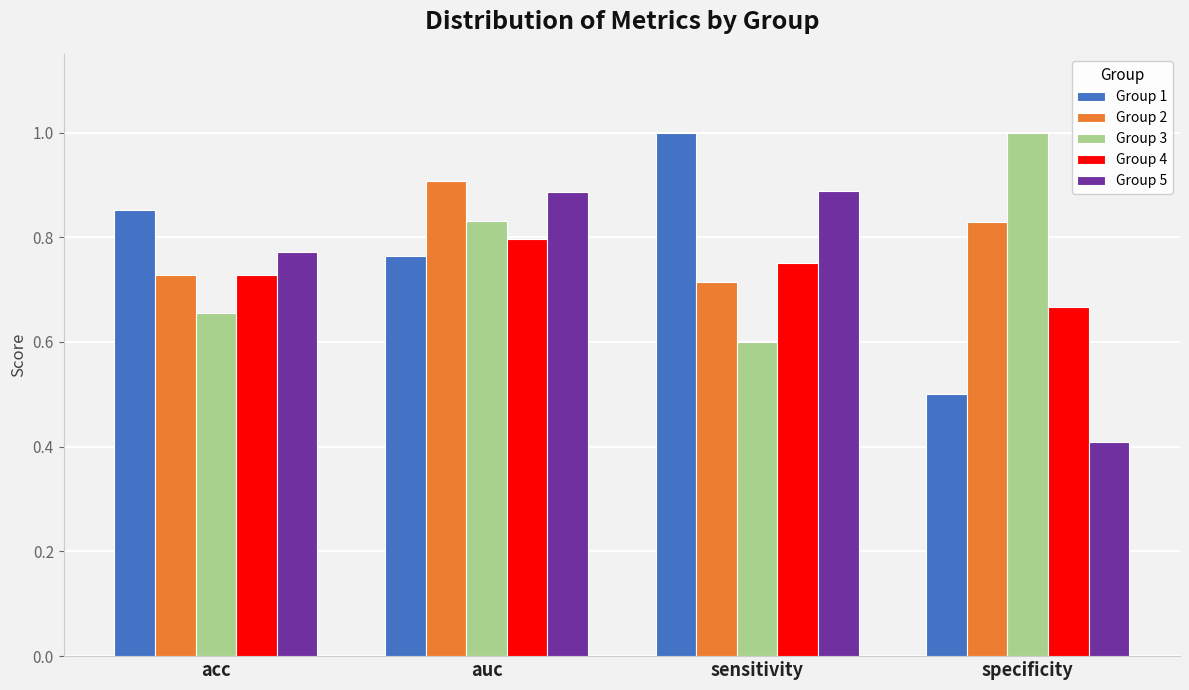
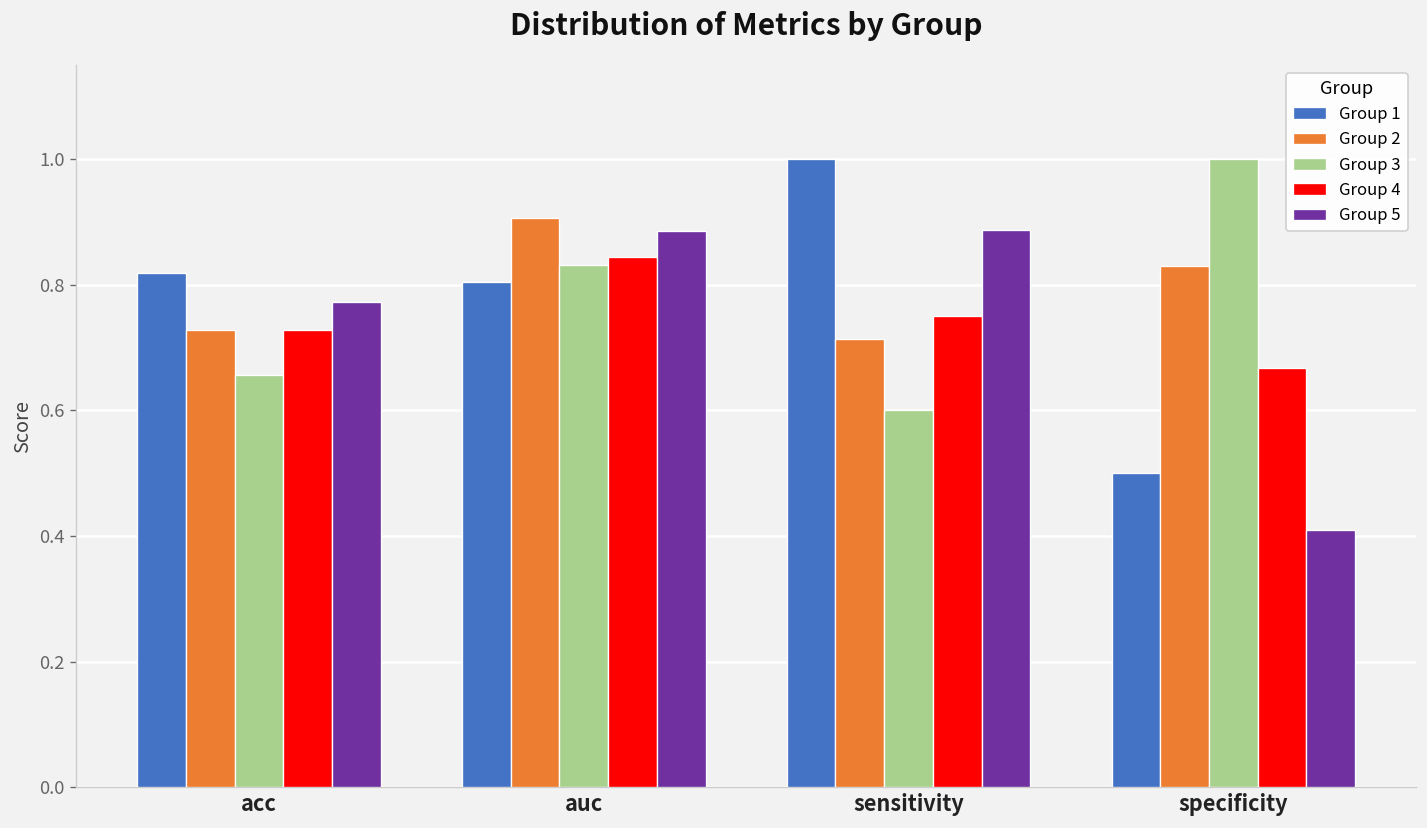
Group 1, acc: 0.85 -> 0.82
Group 1, auc: 0.76 -> 0.80
Group 4, auc: 0.80 -> 0.84
